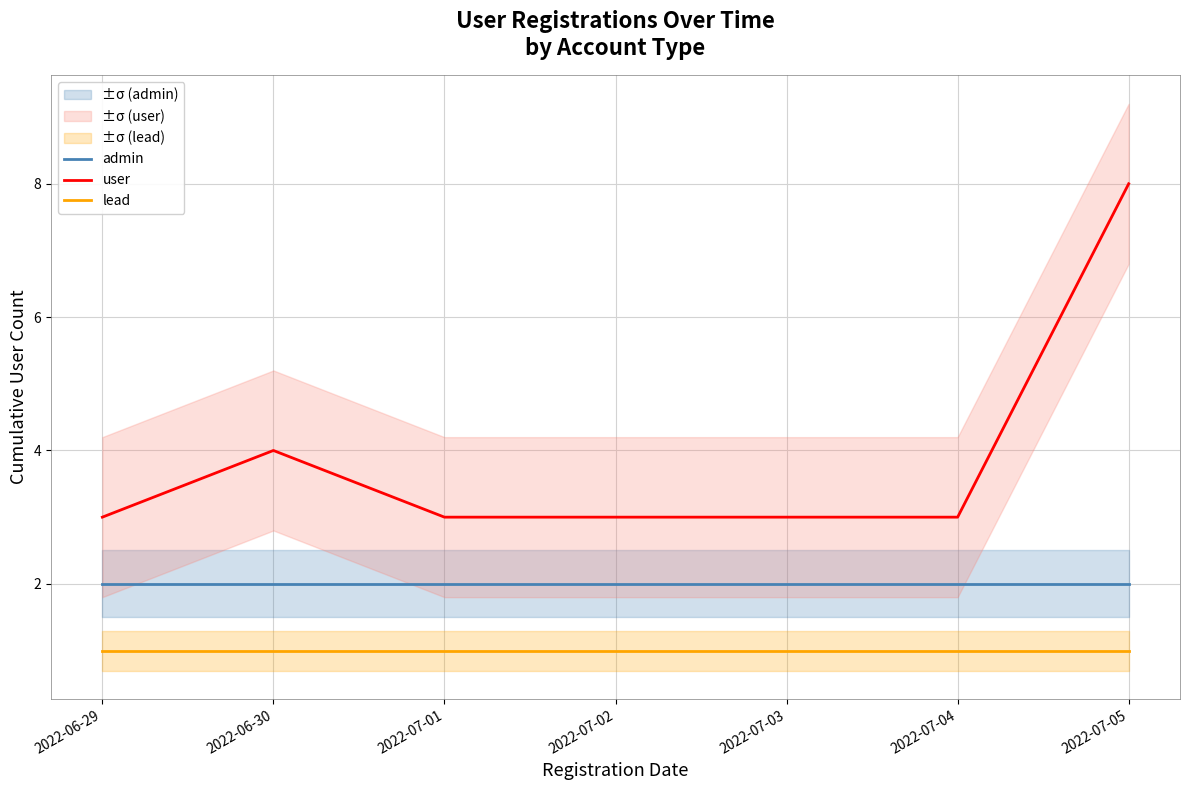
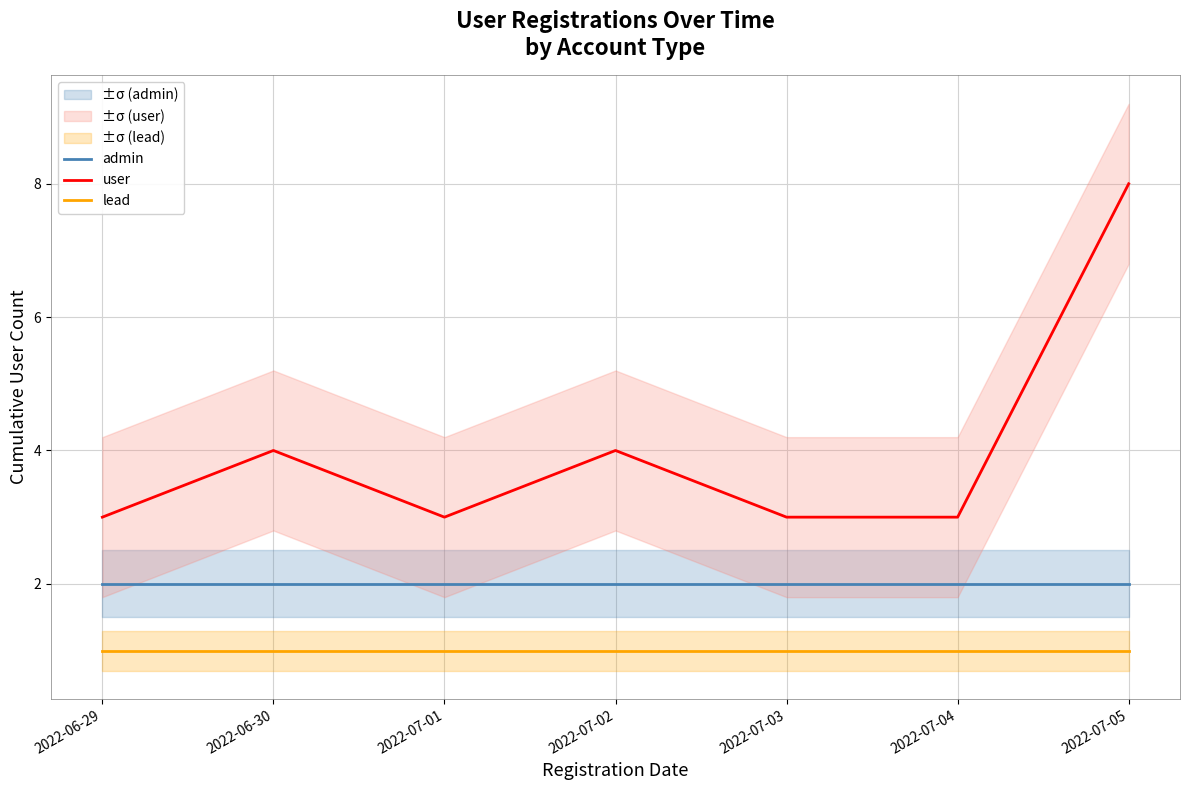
user, 2022-07-02: 3 -> 4
